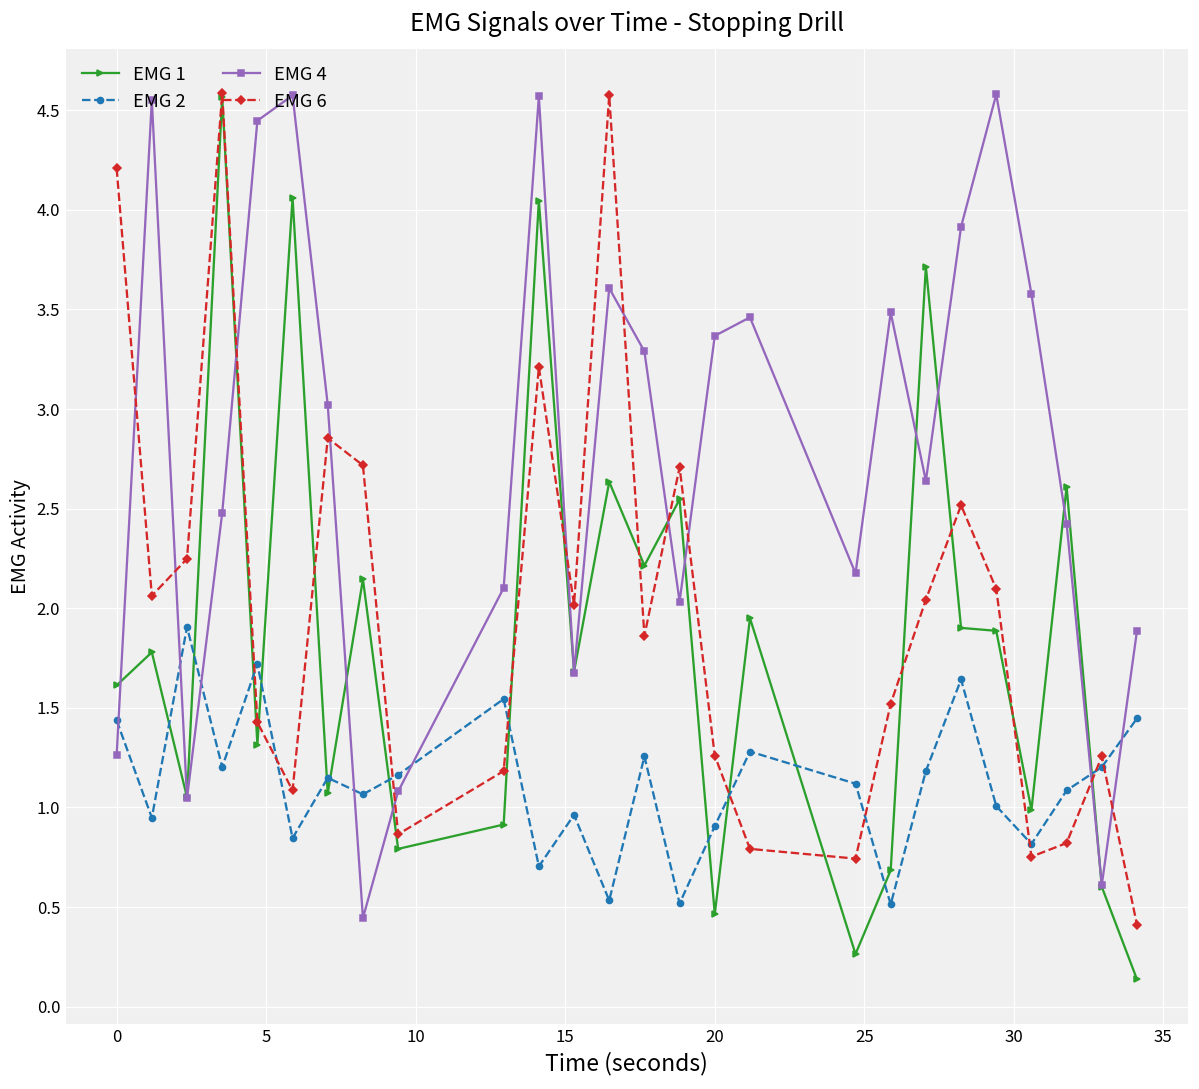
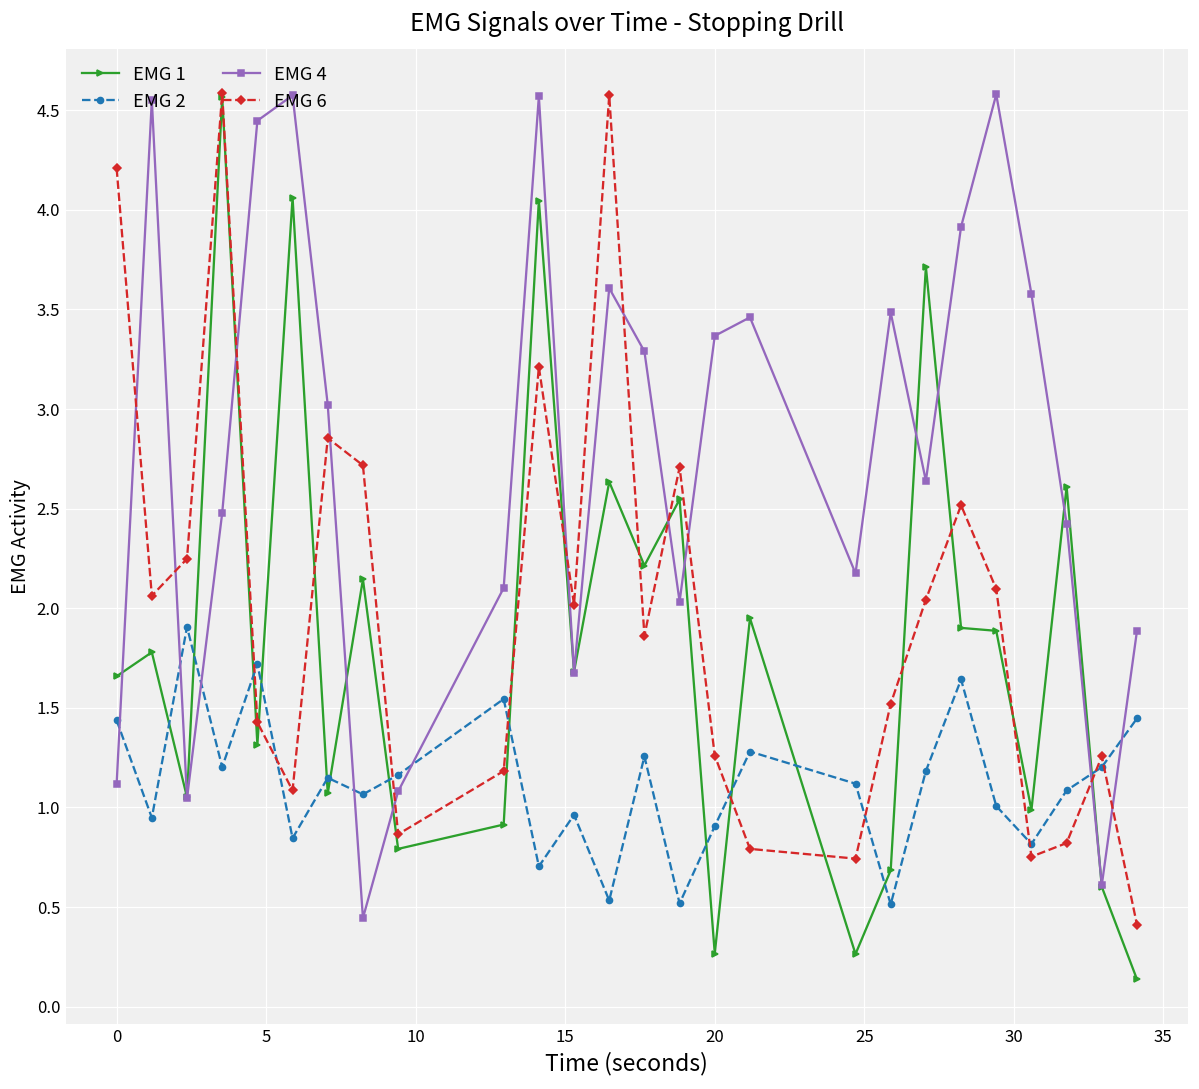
EMG 1, 0: 1.61 -> 1.66
EMG 4, 0: 1.26 -> 1.12
EMG 1, 20: 0.46 -> 0.27
